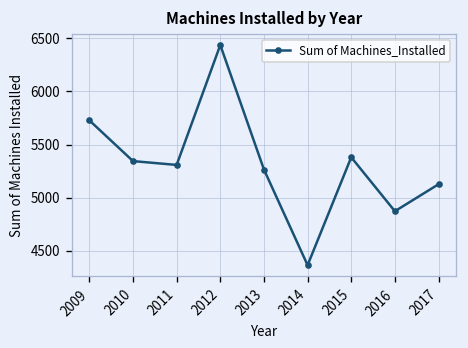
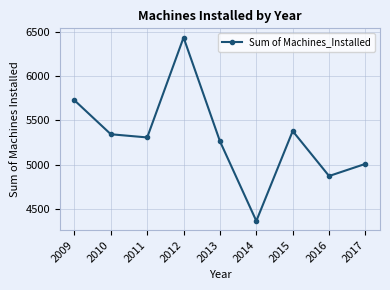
2017: 5100 -> 5000
